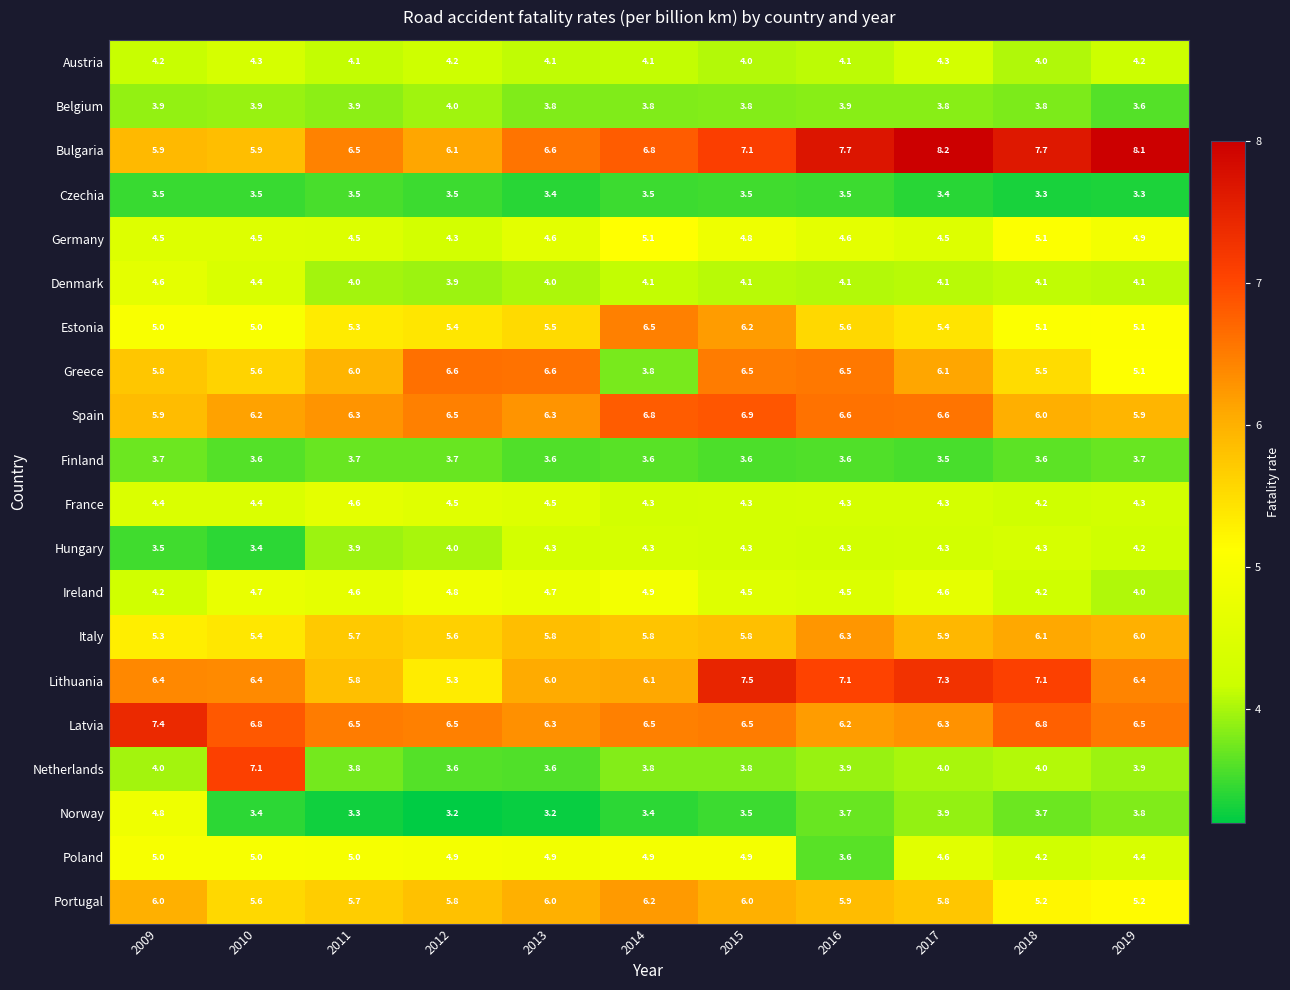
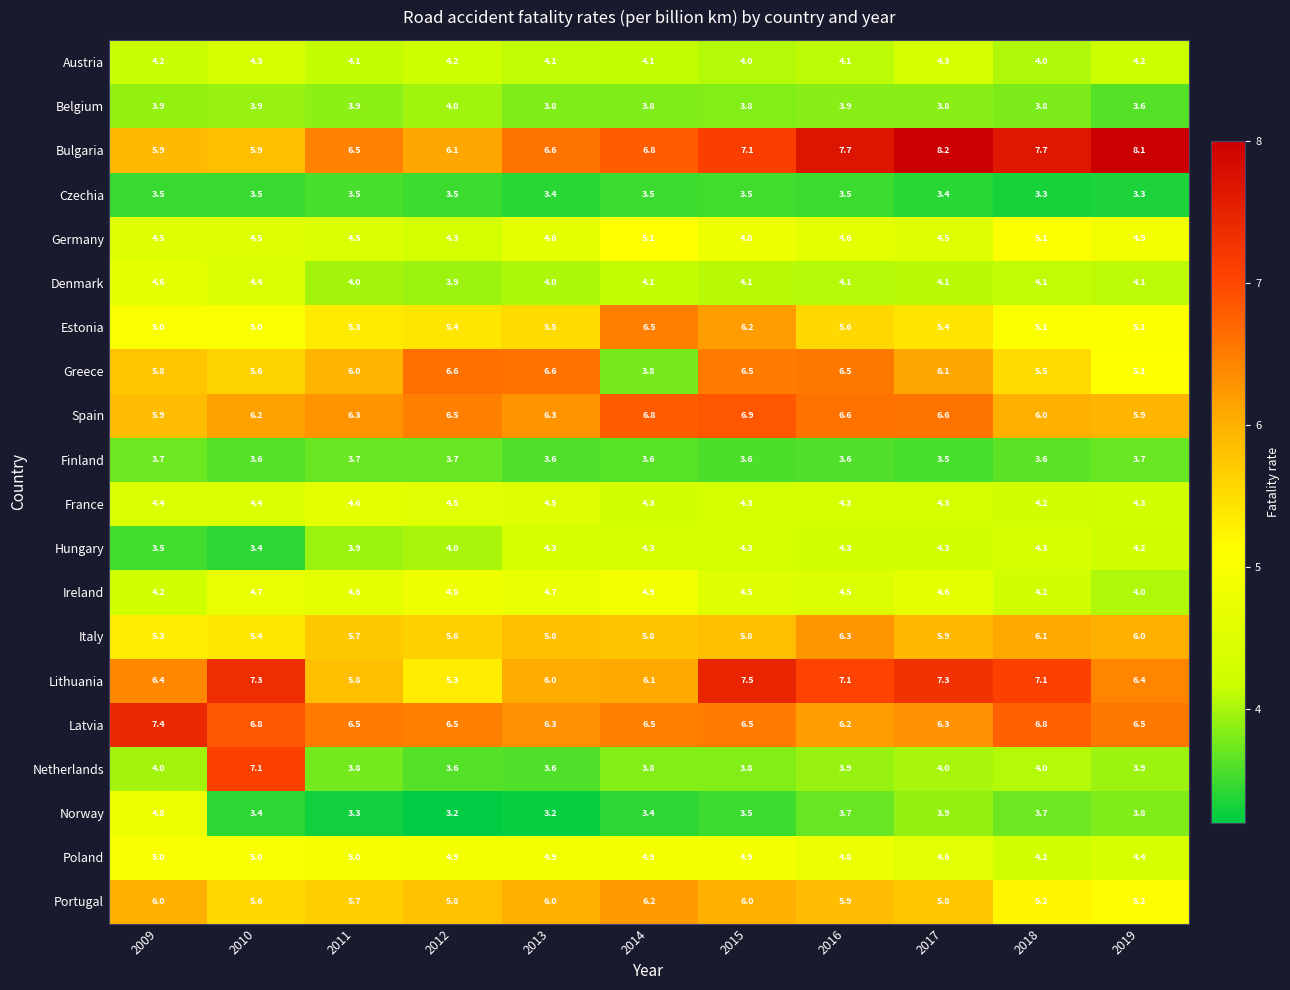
Lithuania, 2010: 6.4 -> 7.3
Poland, 2016: 3.6 -> 4.8
